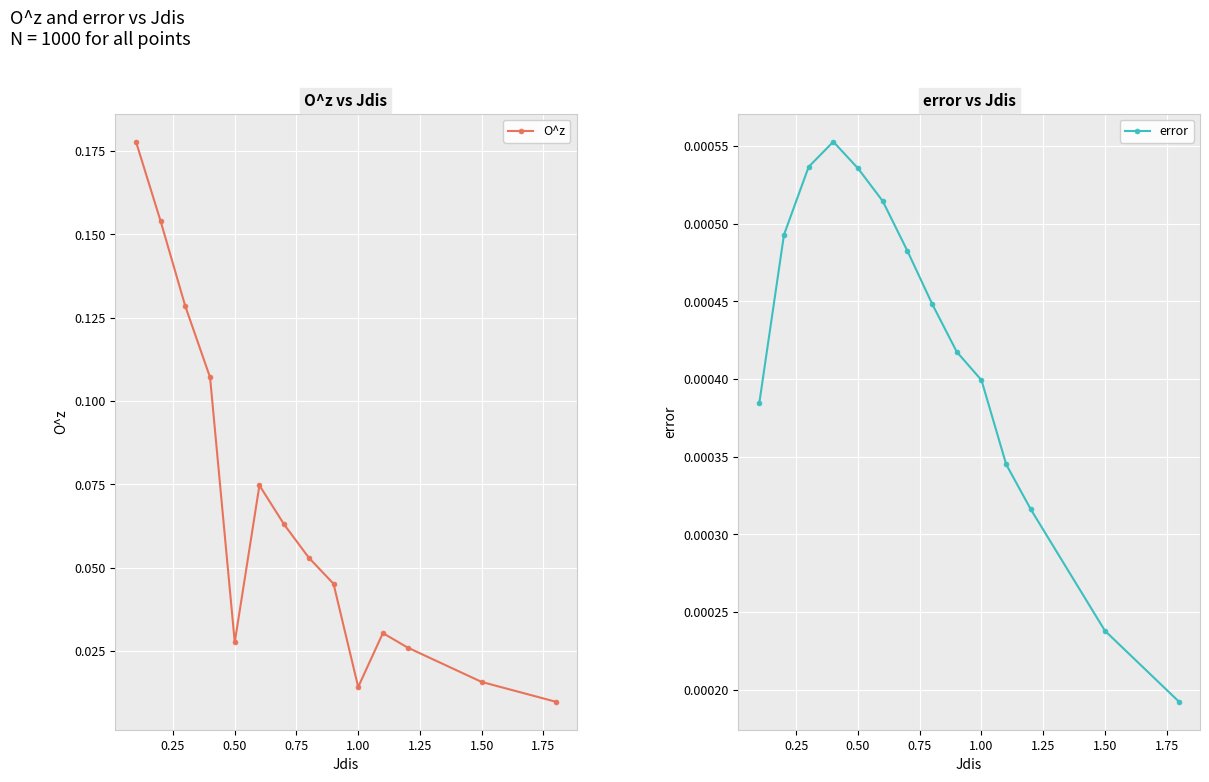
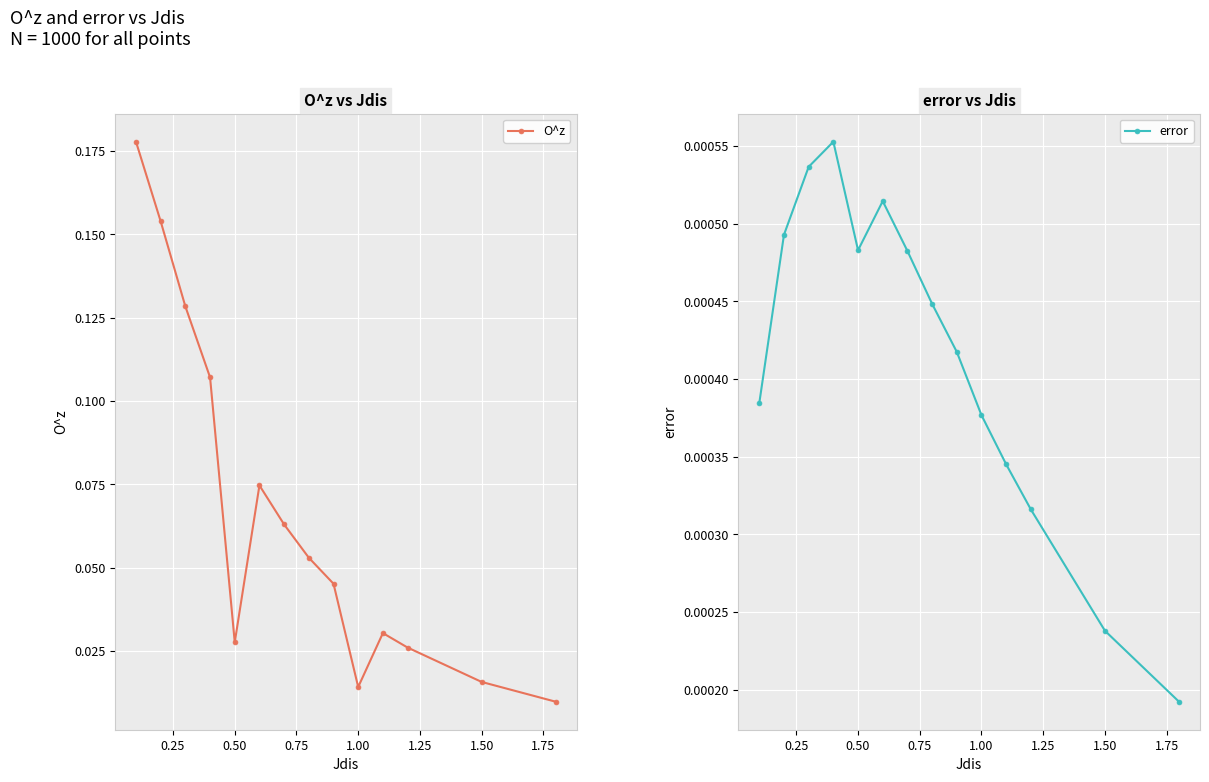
error vs Jdis, 0.50: 0.000536 -> 0.000483
error vs Jdis, 1.00: 0.000399 -> 0.000377
